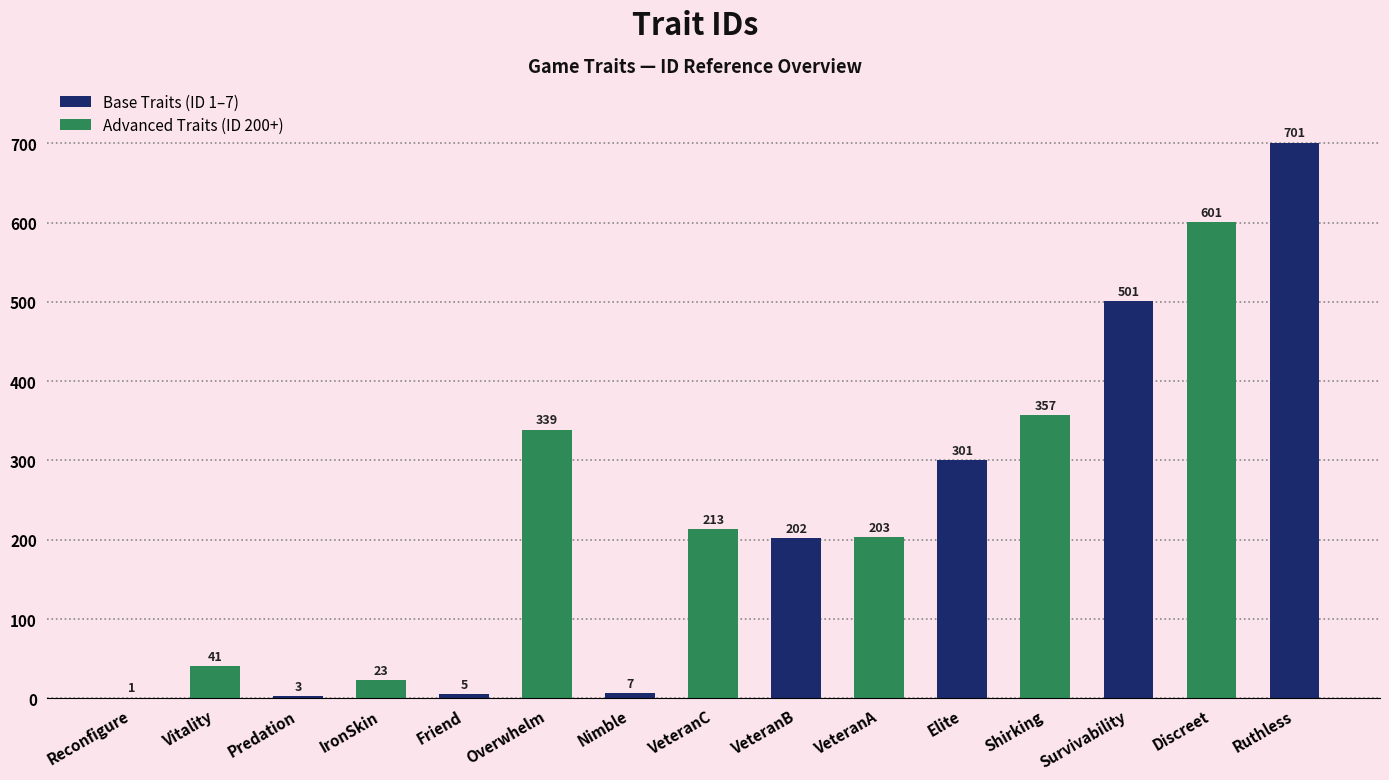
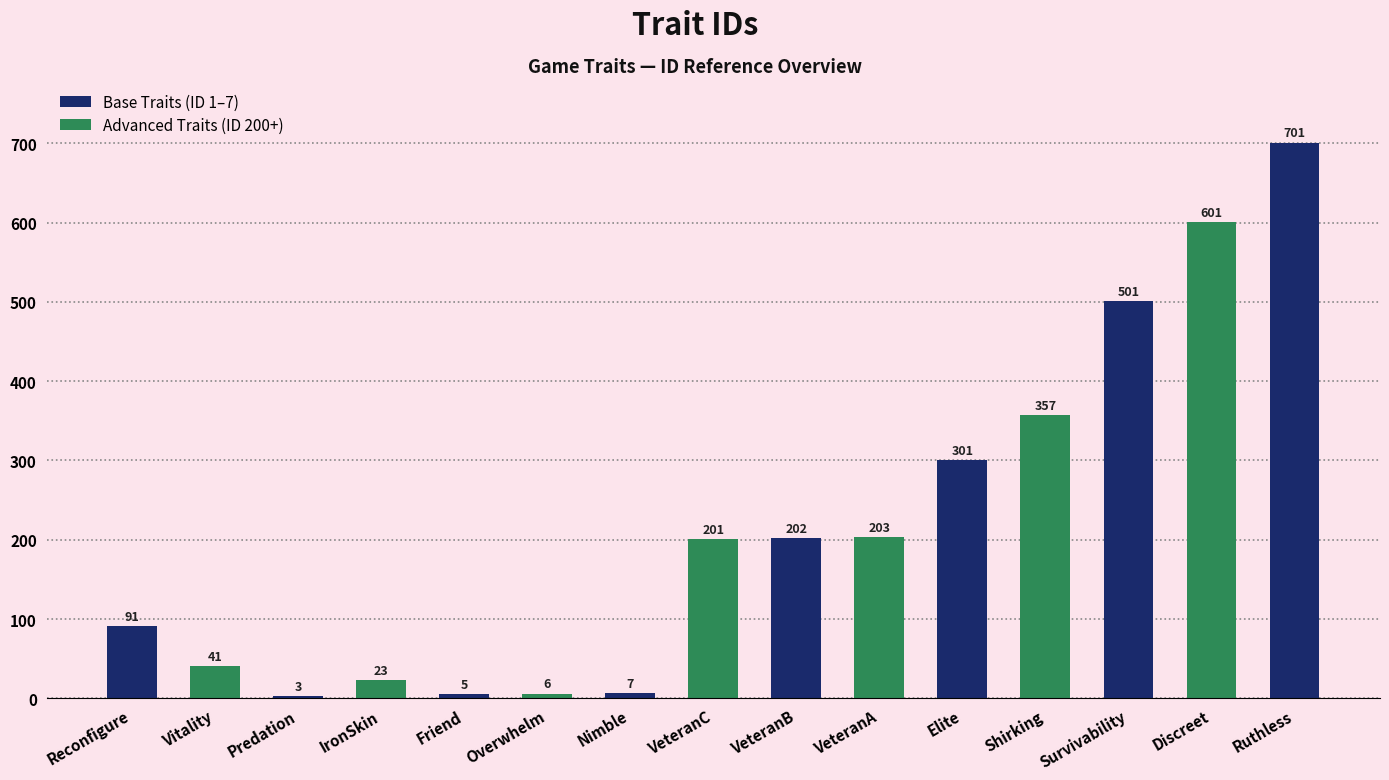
Reconfigure: 1 -> 91
Overwhelm: 339 -> 6
VeteranC: 213 -> 201
